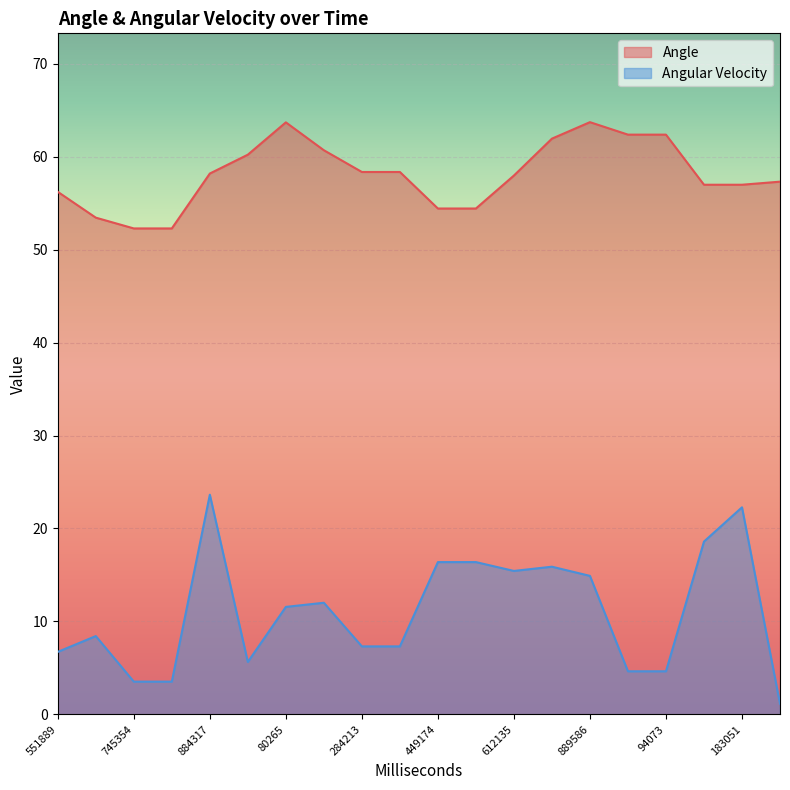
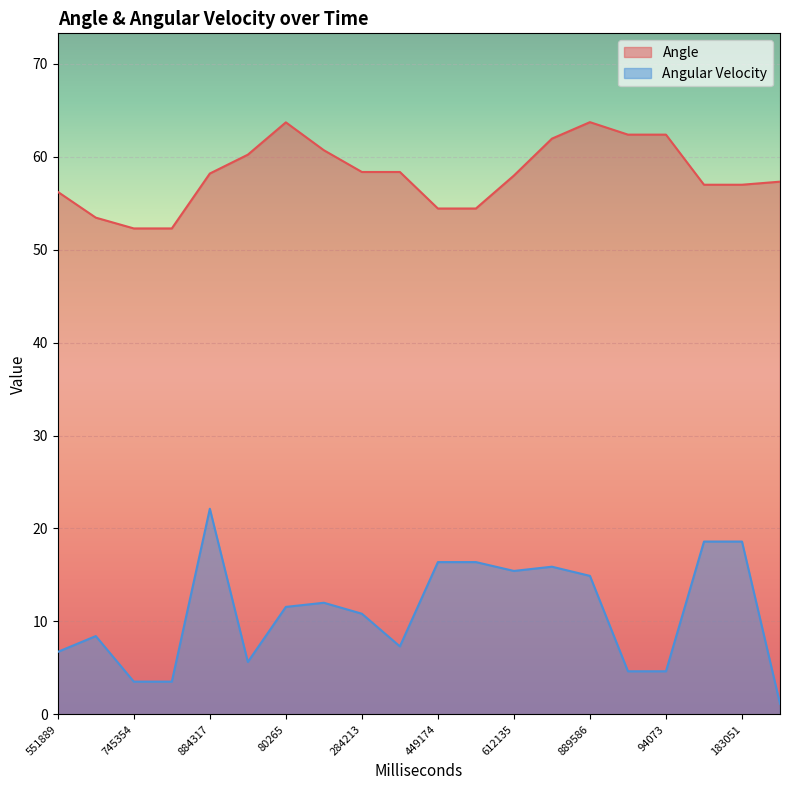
Angular Velocity, 884317: 24 -> 22
Angular Velocity, 284213: 7 -> 11
Angular Velocity, 183051: 22 -> 19
